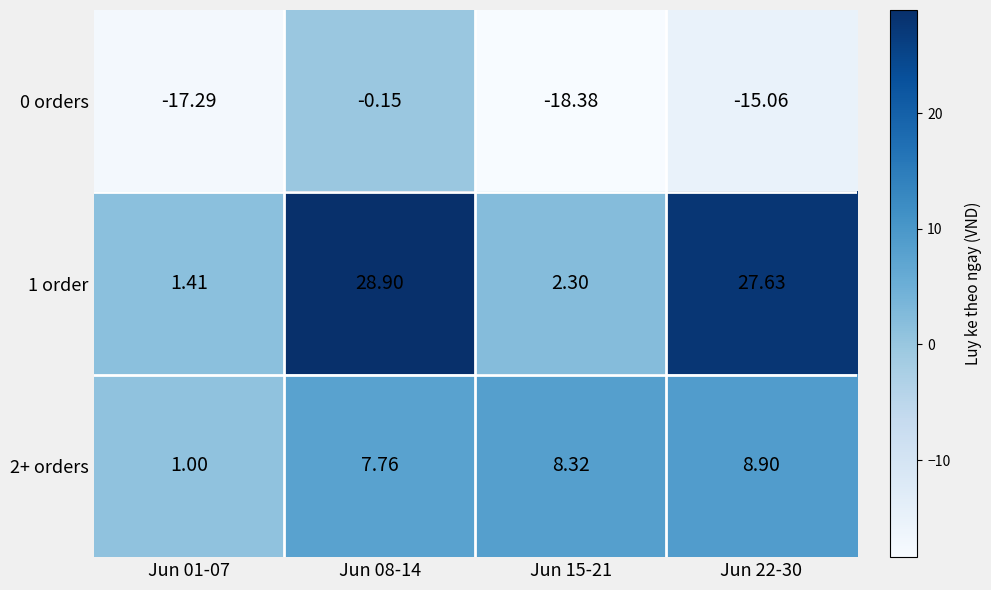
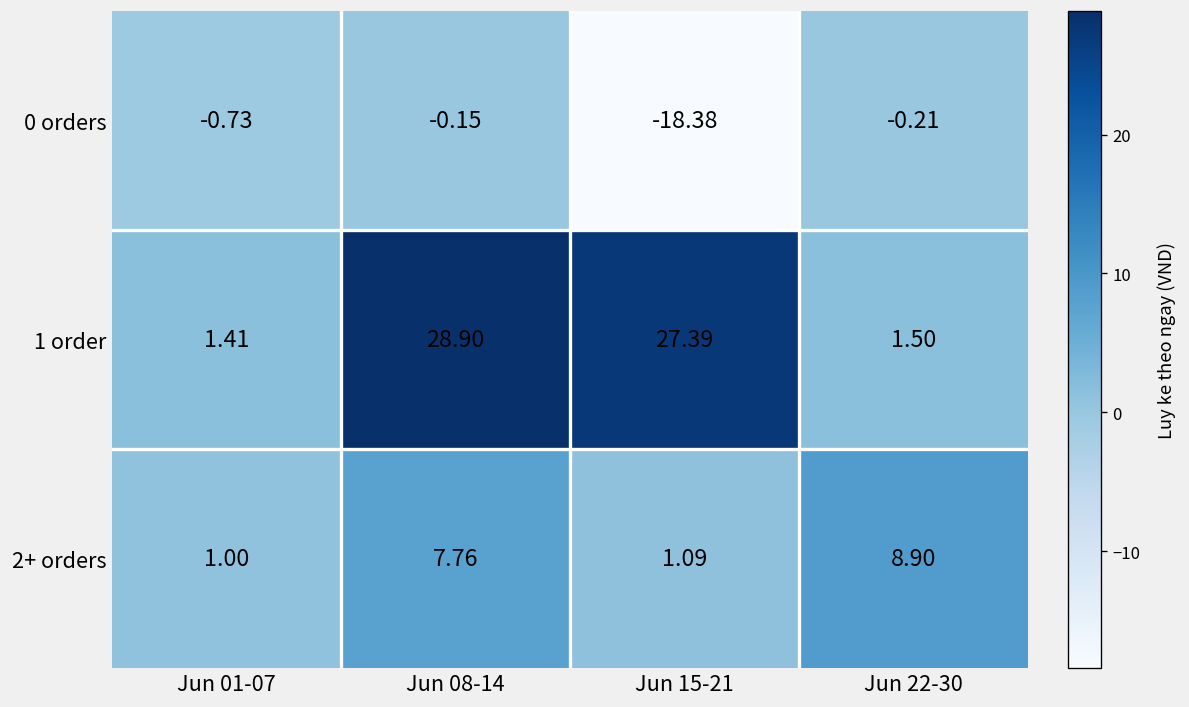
0 orders, Jun 01-07: -17.29 -> -0.73
0 orders, Jun 22-30: -15.06 -> -0.21
1 order, Jun 15-21: 2.30 -> 27.39
1 order, Jun 22-30: 27.63 -> 1.50
2+ orders, Jun 15-21: 8.32 -> 1.09
